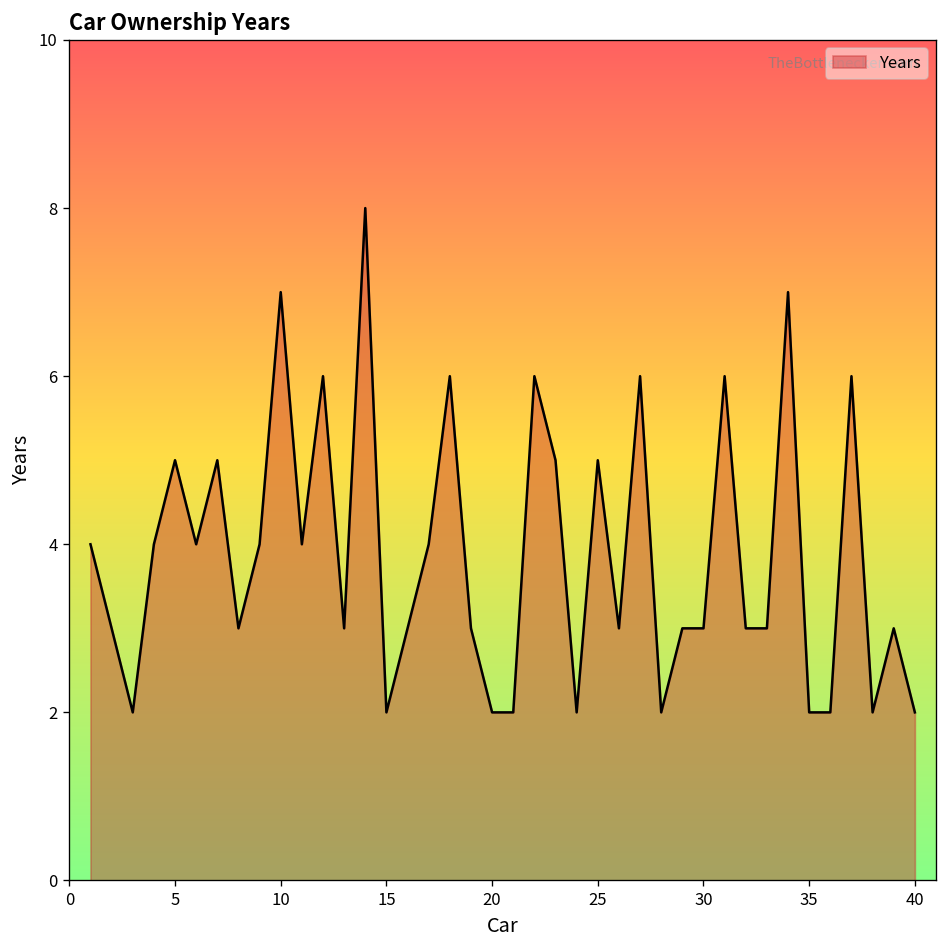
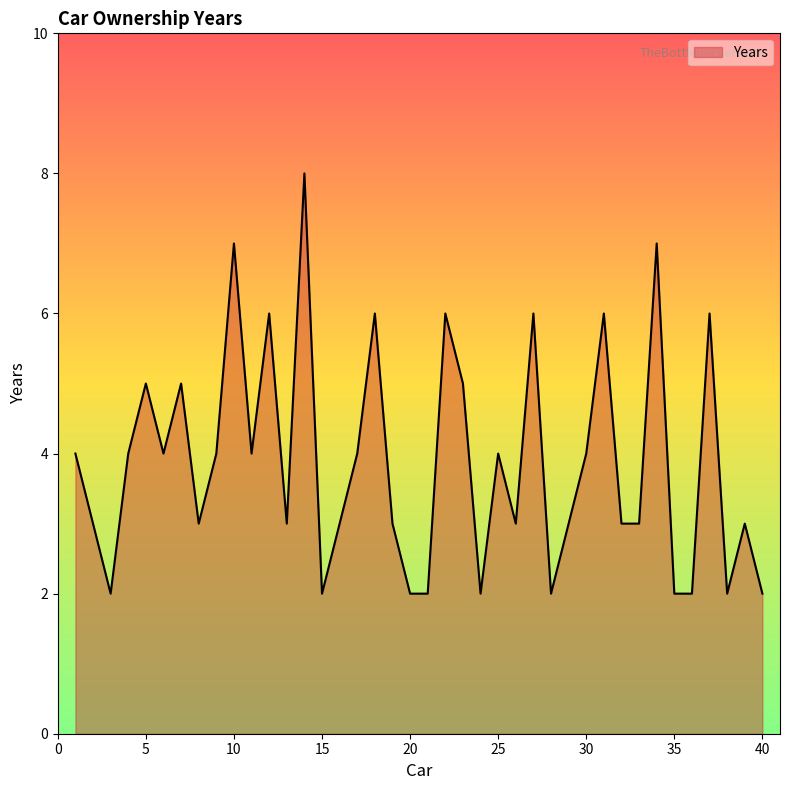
25: 5 -> 4
30: 3 -> 4
